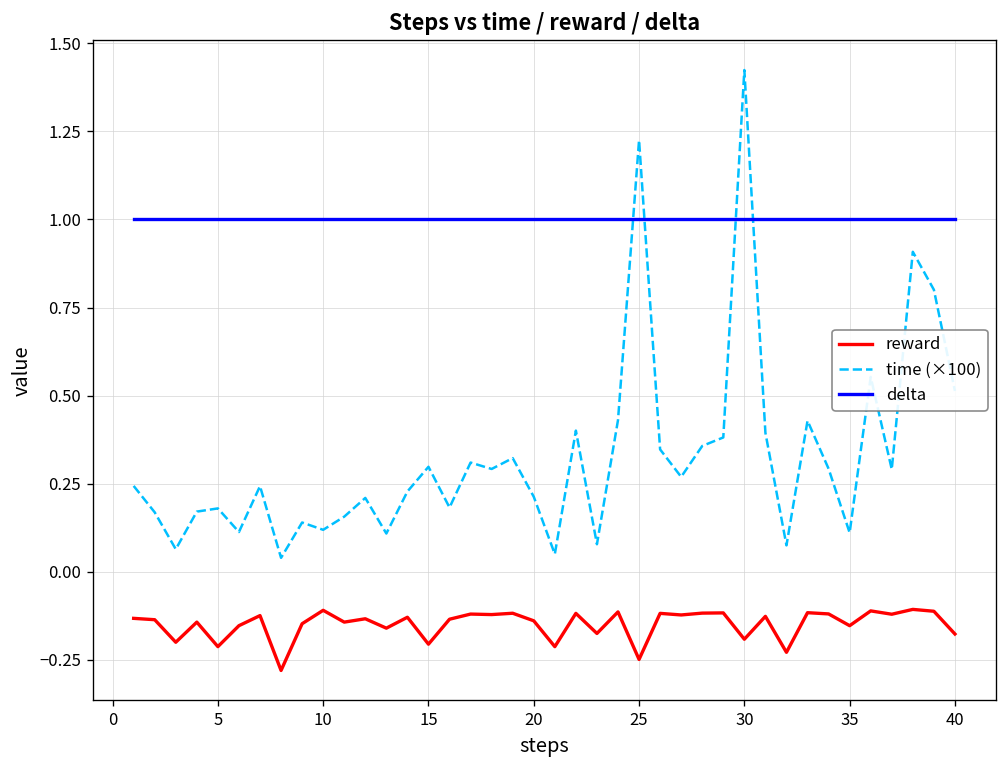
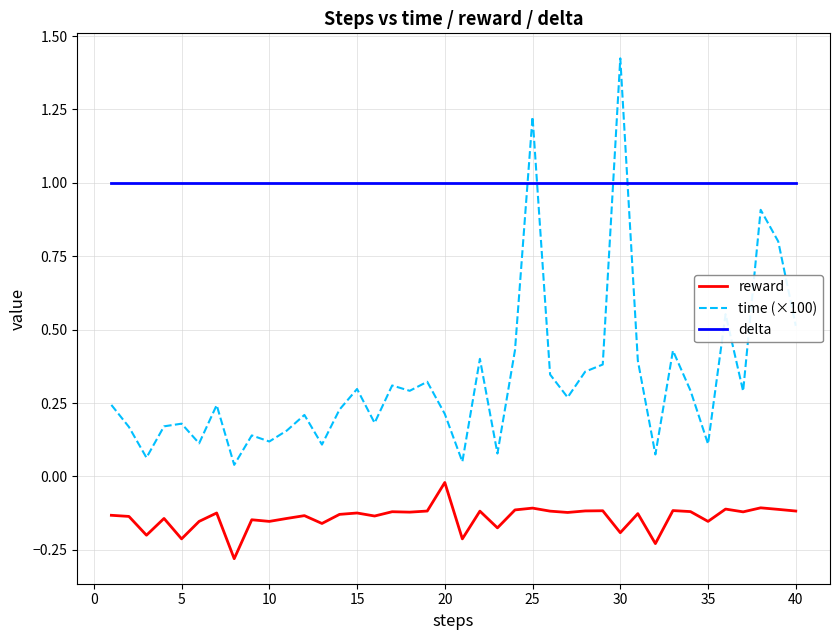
reward, 10: -0.11 -> -0.15
reward, 15: -0.21 -> -0.12
reward, 20: -0.14 -> -0.02
reward, 25: -0.25 -> -0.11
reward, 40: -0.18 -> -0.12
